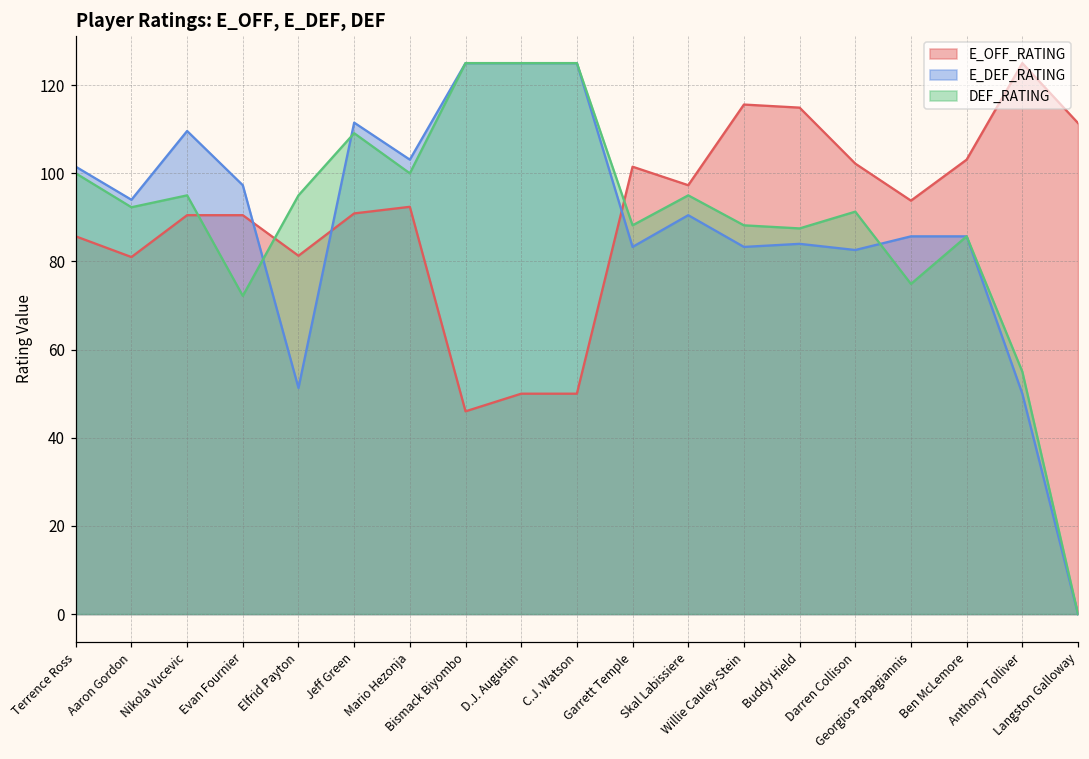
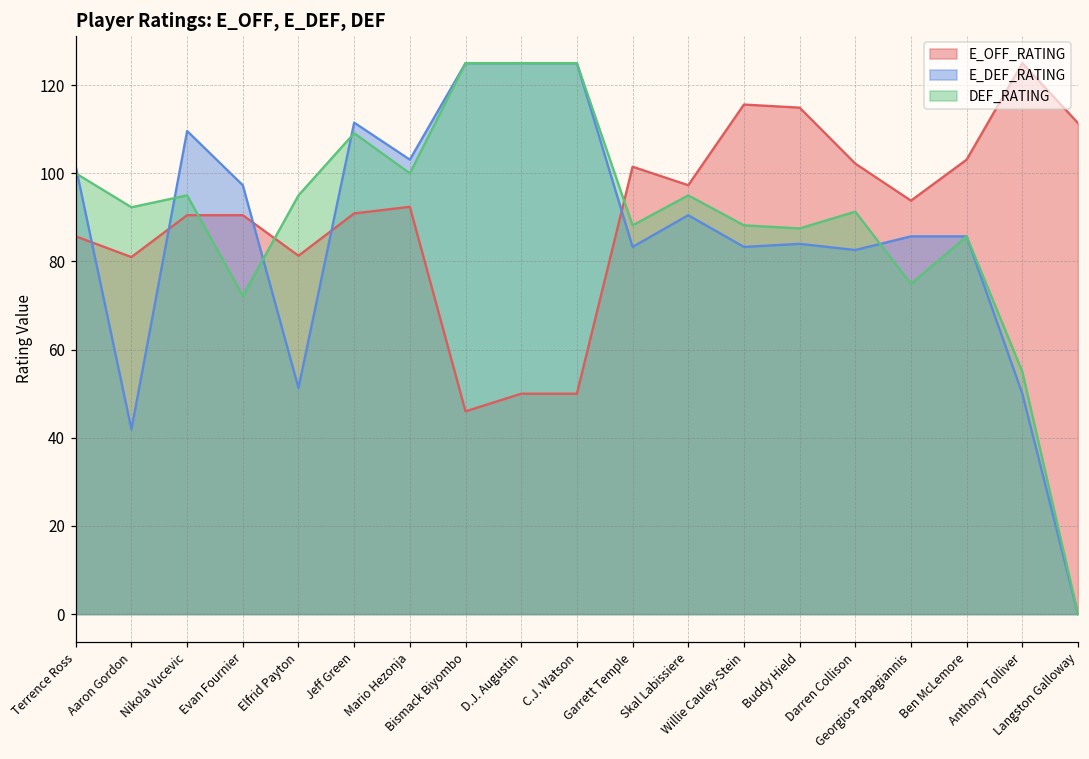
E_DEF_RATING, Aaron Gordon: 94 -> 42
